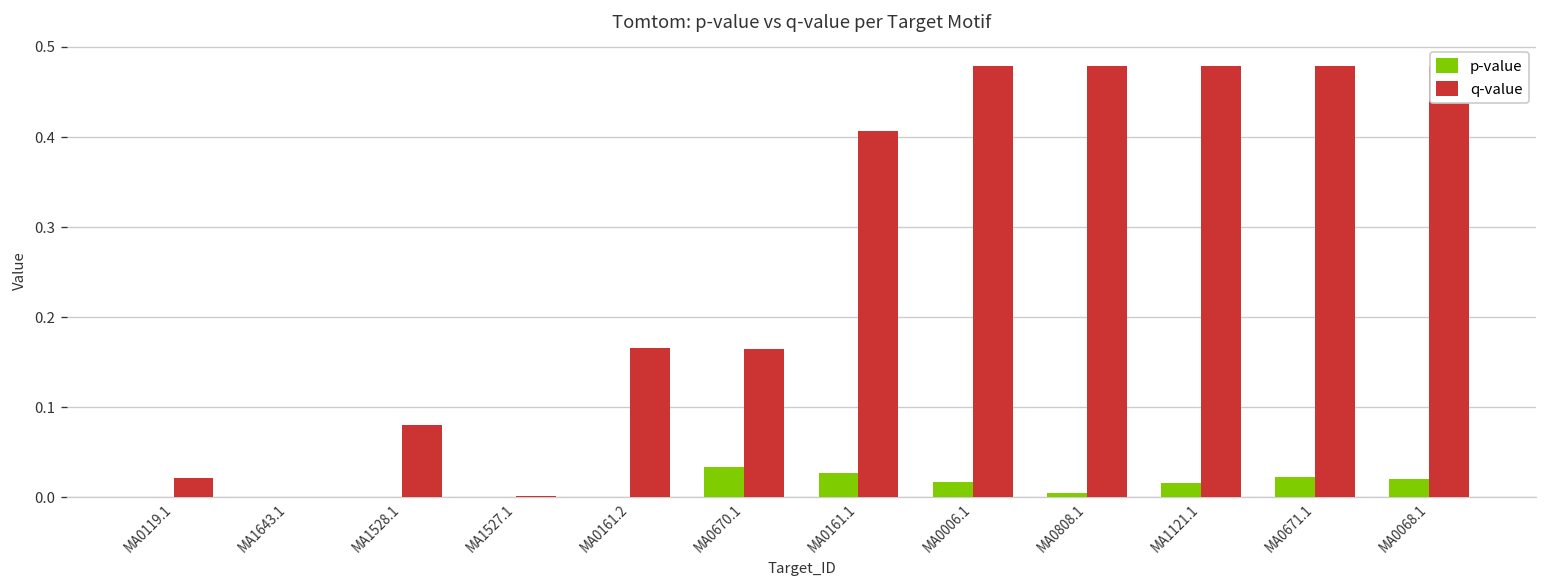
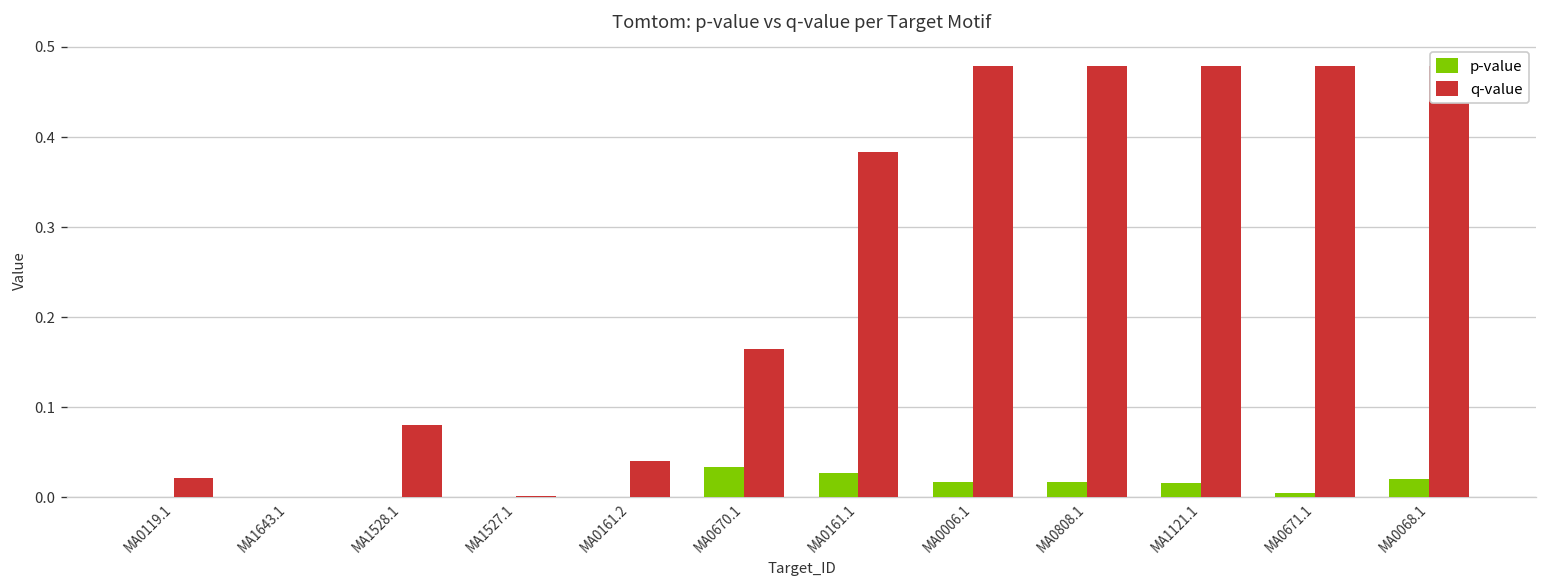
q-value, MA0161.2: 0.17 -> 0.04
q-value, MA0161.1: 0.41 -> 0.38
p-value, MA0808.1: 0.00 -> 0.02
p-value, MA0671.1: 0.02 -> 0.00
